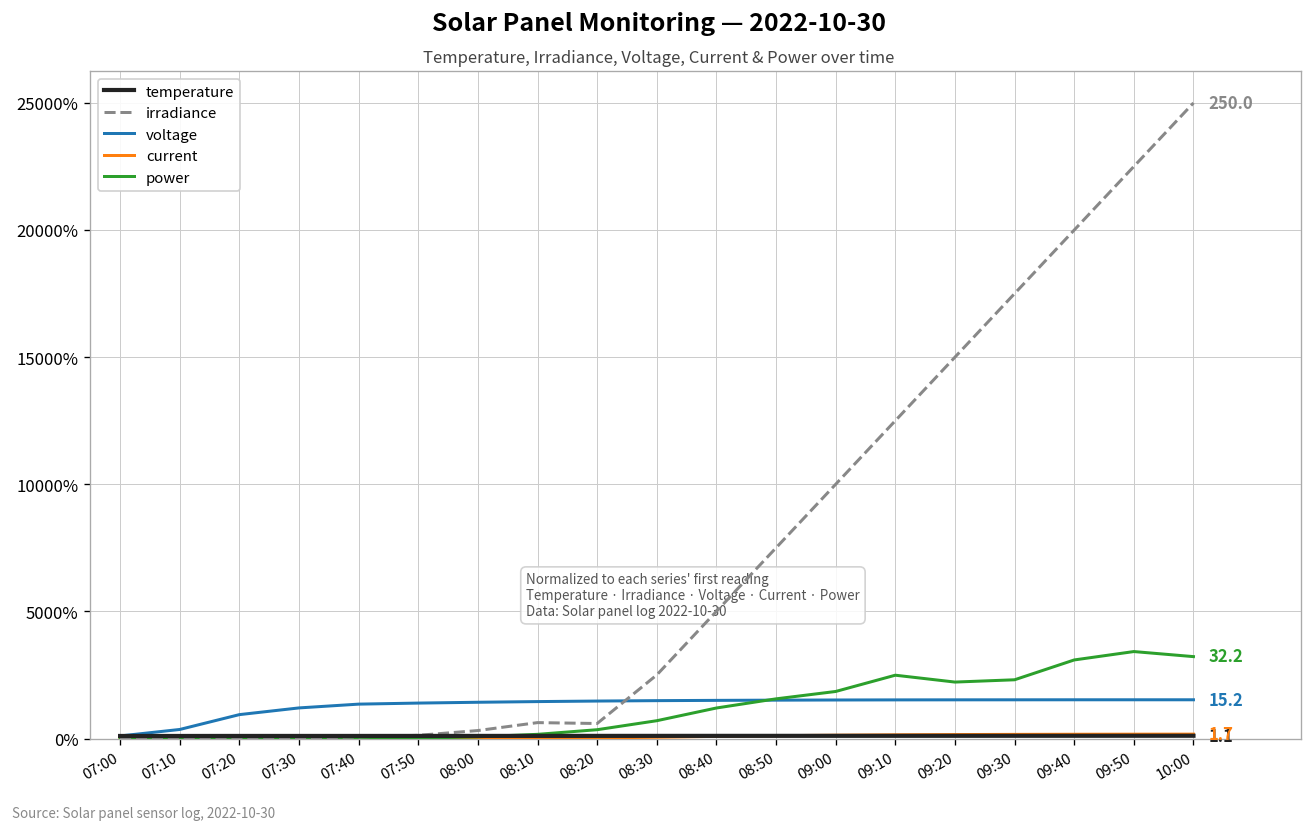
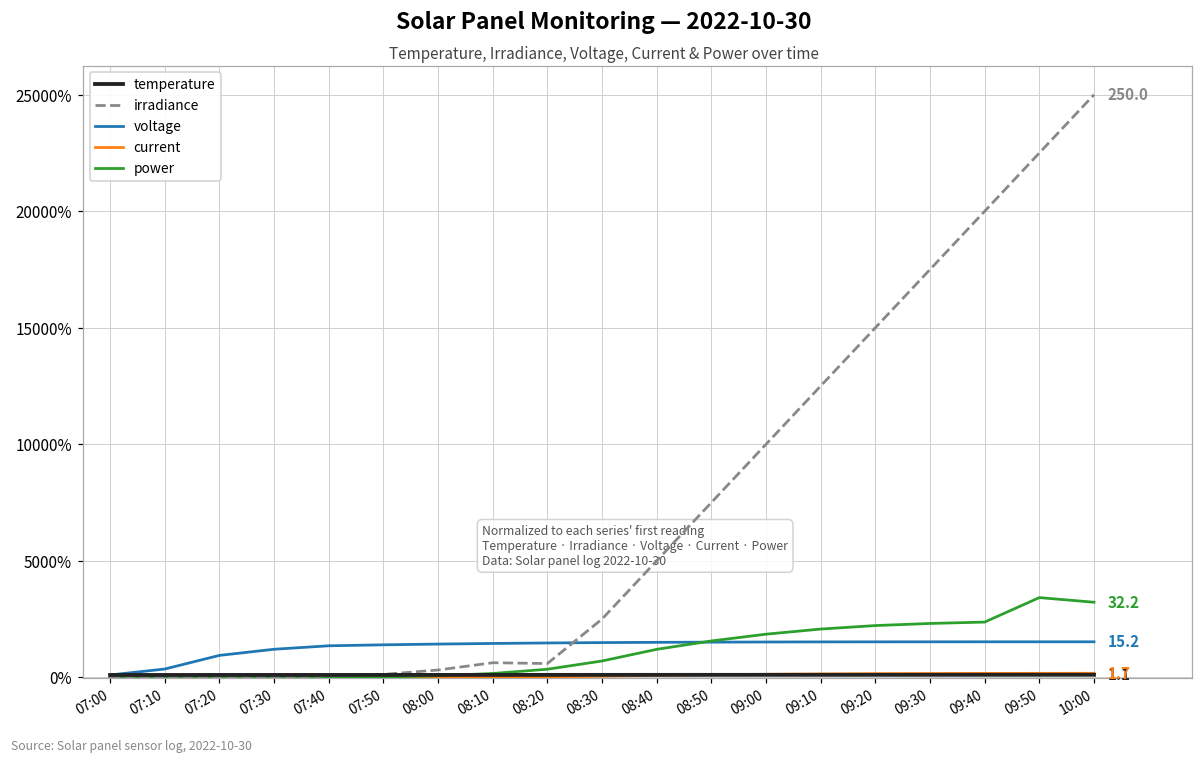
power, 09:10: 2500% -> 2100%
power, 09:40: 3100% -> 2400%
